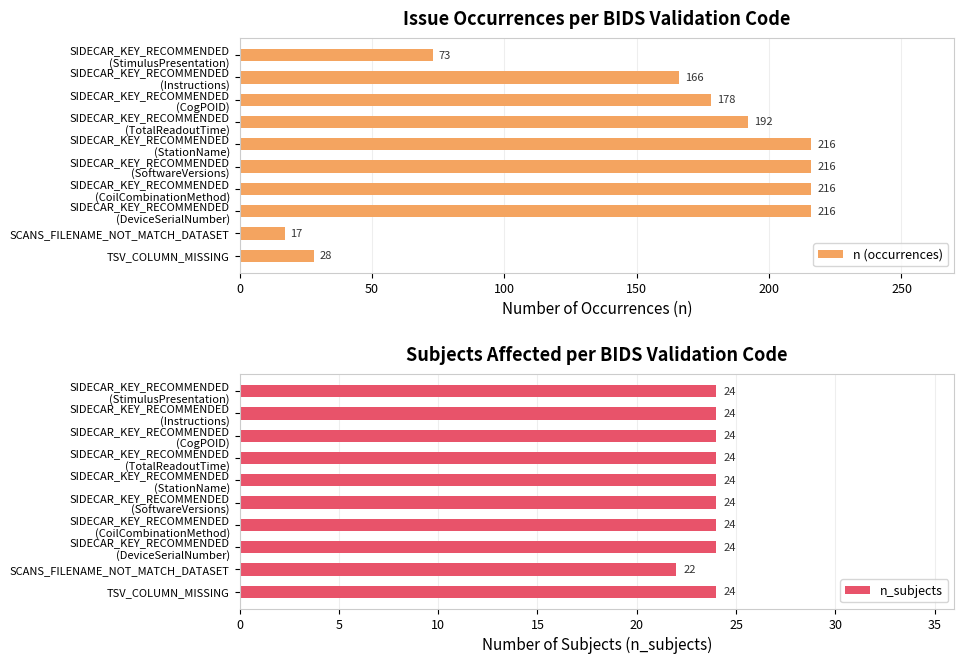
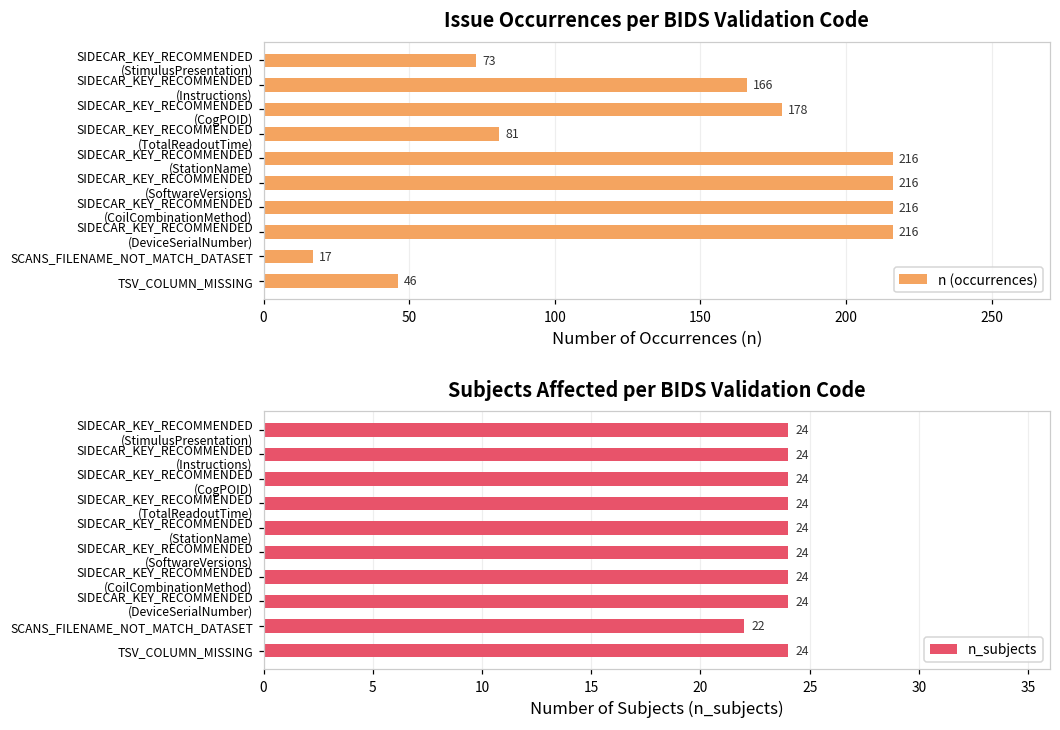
Issue Occurrences per BIDS Validation Code, SIDECAR_KEY_RECOMMENDED (TotalReadoutTime): 192 -> 81
Issue Occurrences per BIDS Validation Code, TSV_COLUMN_MISSING: 28 -> 46
